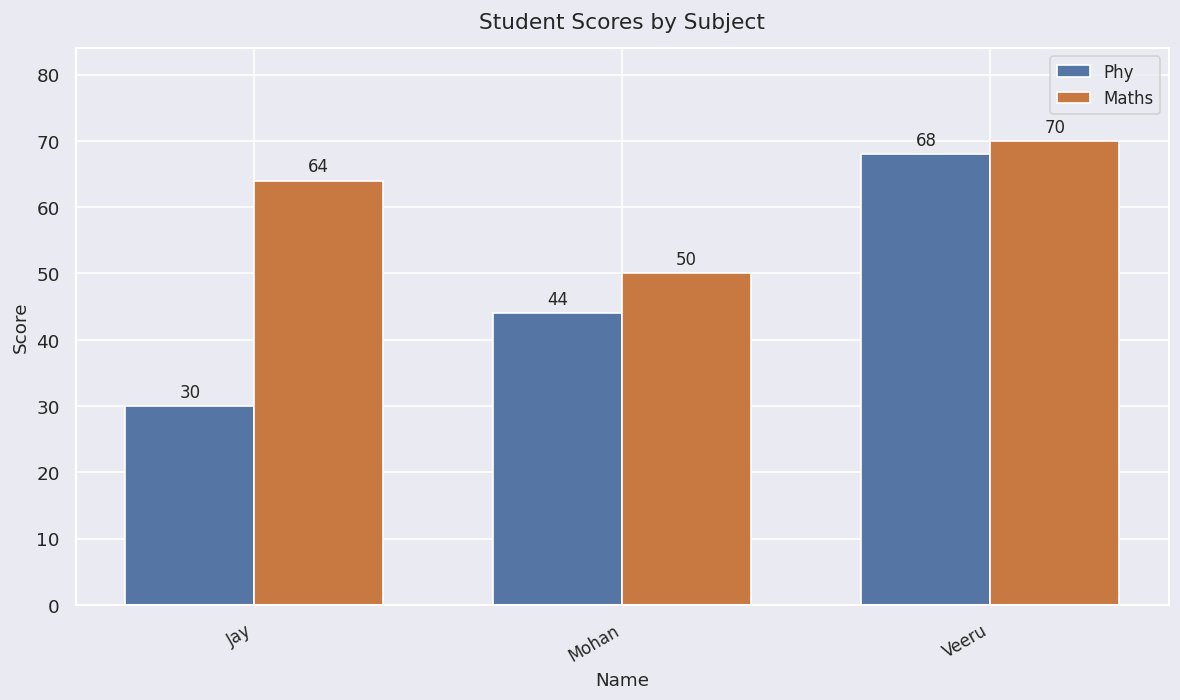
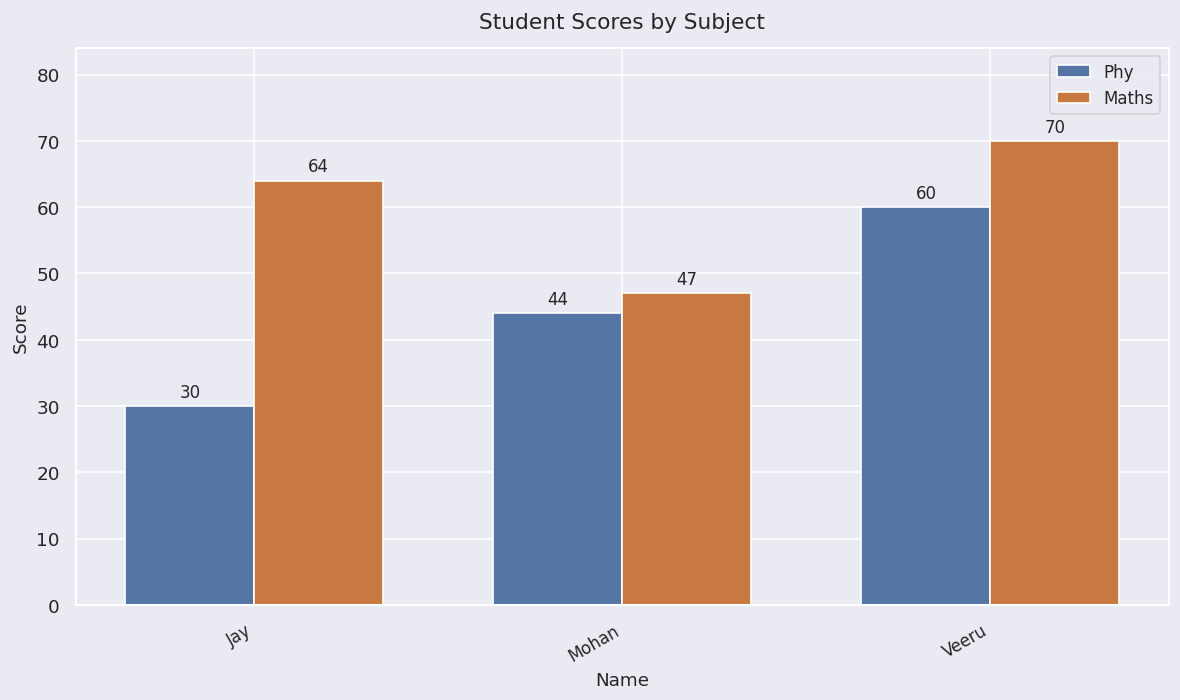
Maths, Mohan: 50 -> 47
Phy, Veeru: 68 -> 60
